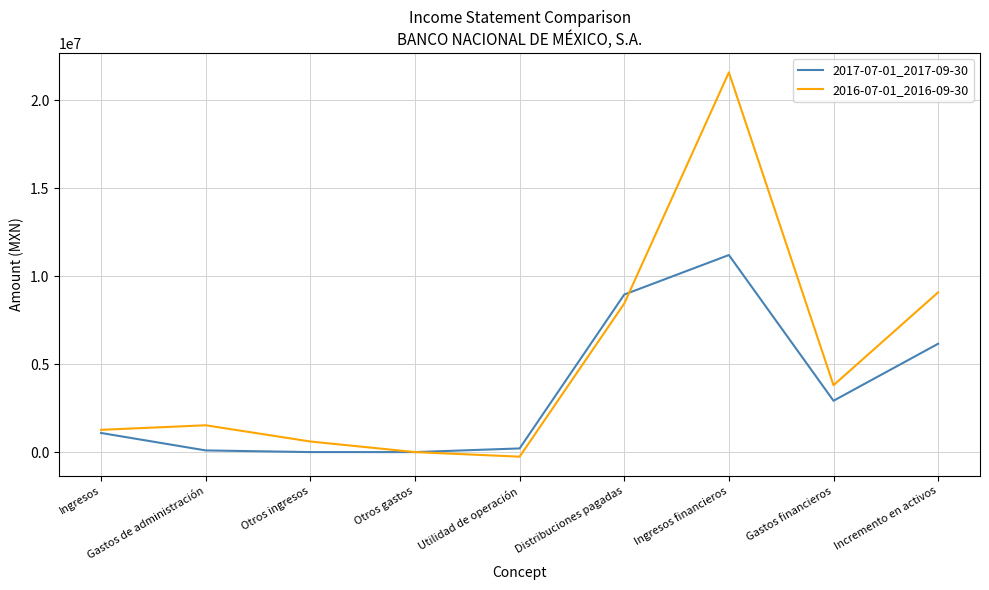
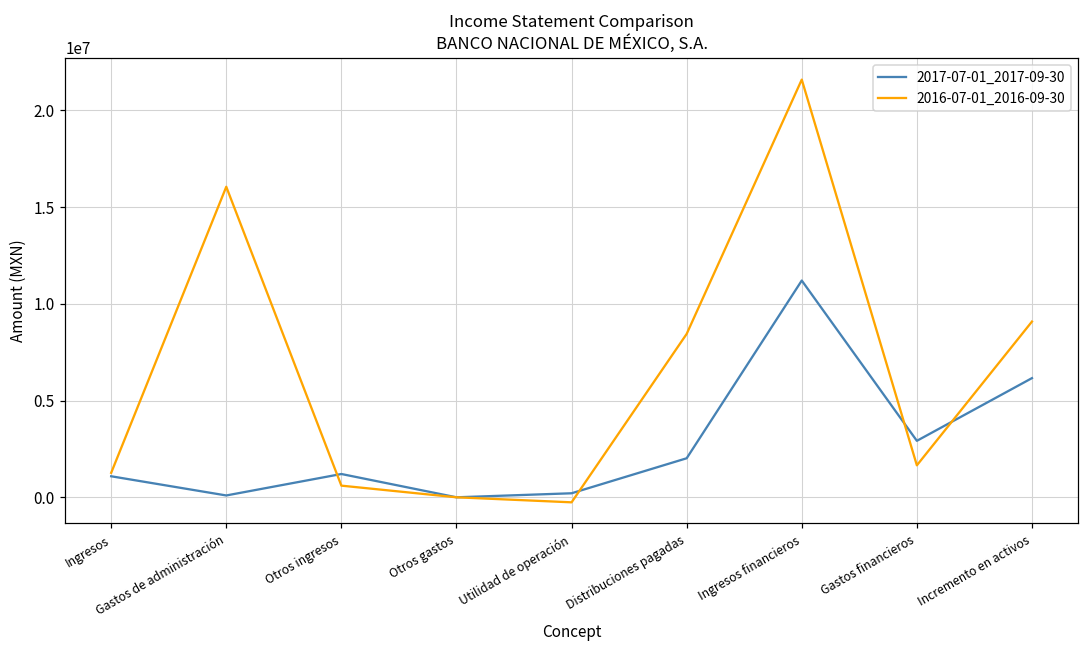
2016-07-01_2016-09-30, Gastos de administración: 1500000 -> 16100000
2017-07-01_2017-09-30, Otros ingresos: 0 -> 1200000
2017-07-01_2017-09-30, Distribuciones pagadas: 9000000 -> 2000000
2016-07-01_2016-09-30, Gastos financieros: 3800000 -> 1700000
